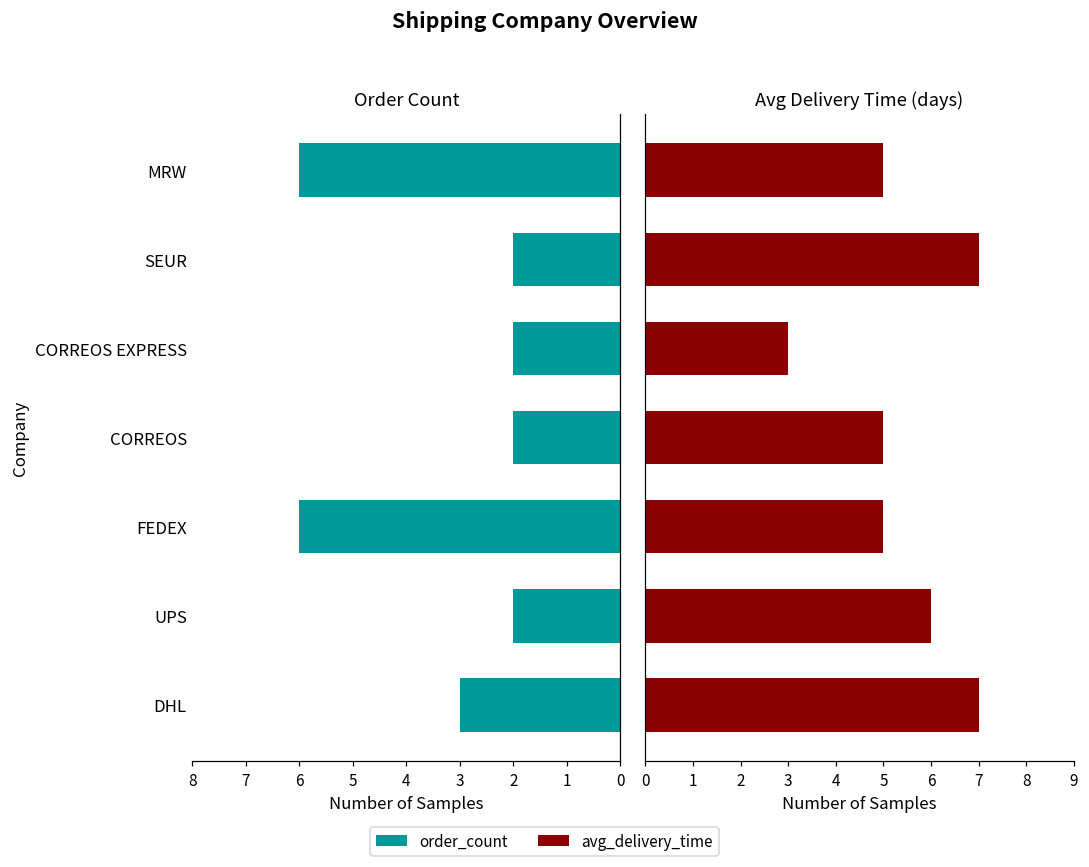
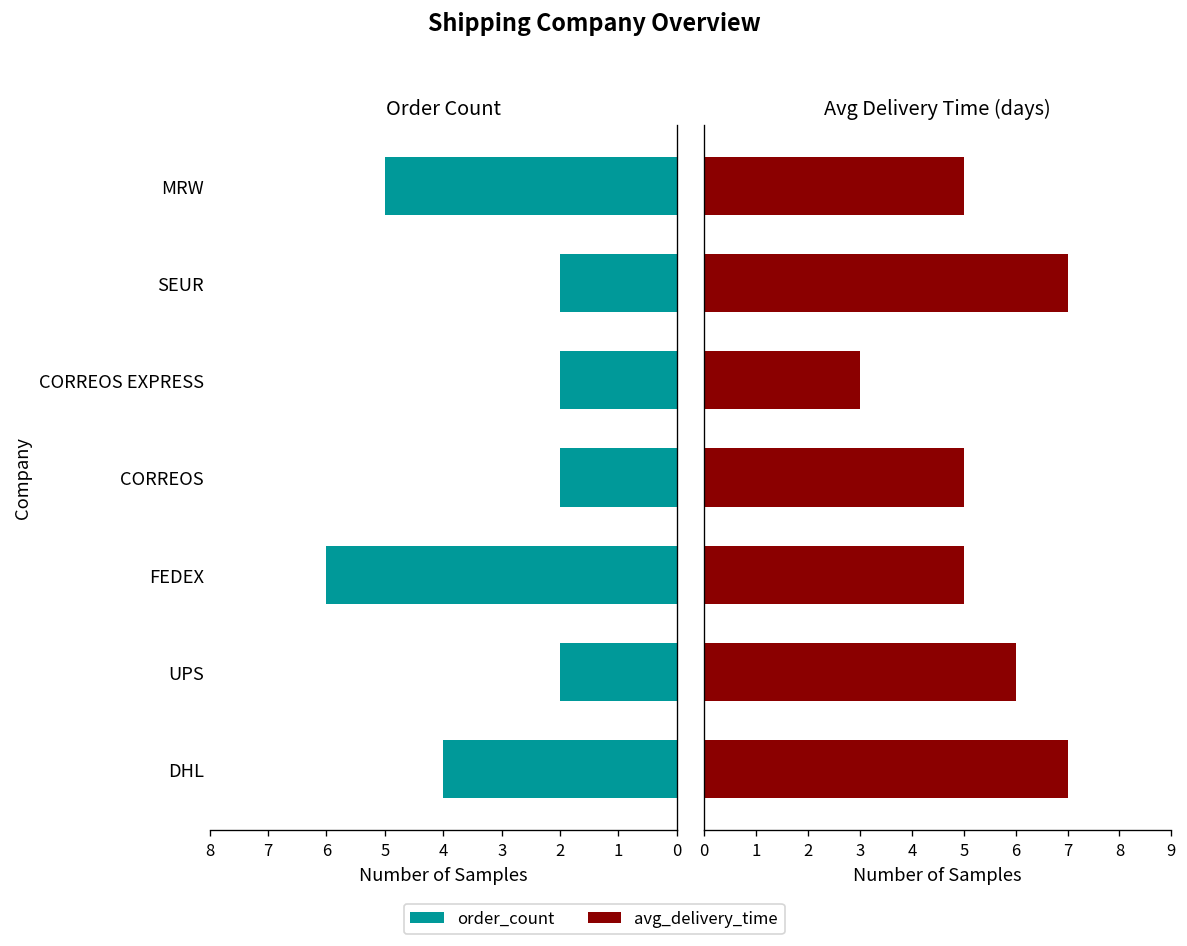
Order Count, MRW: 6 -> 5
Order Count, DHL: 3 -> 4
